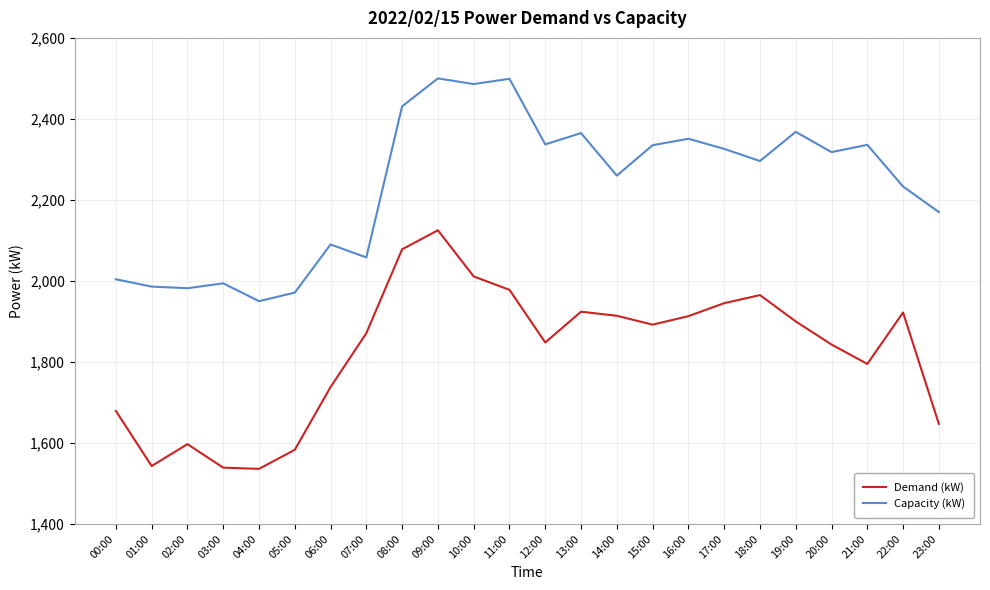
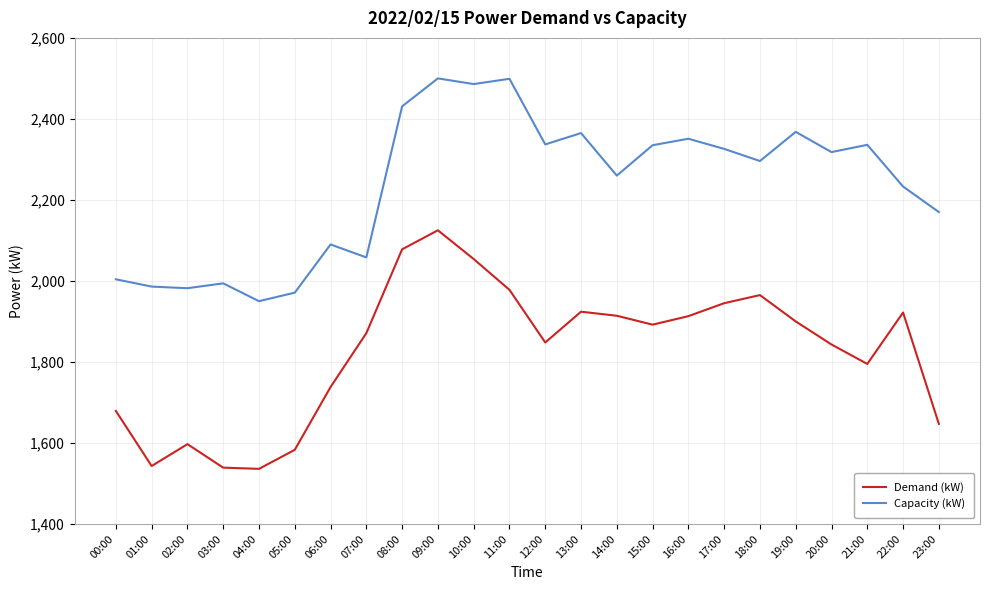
Demand (kW), 10:00: 2,010 -> 2,050
